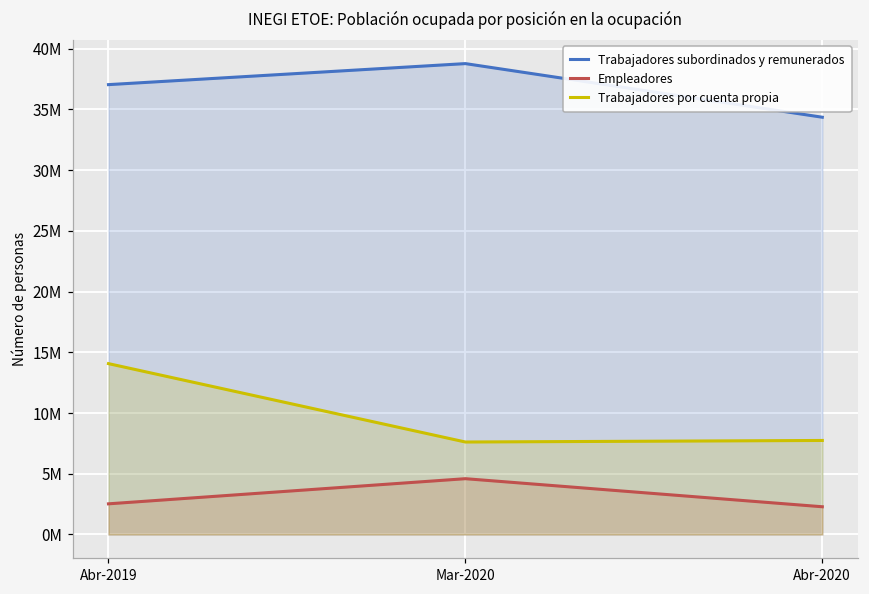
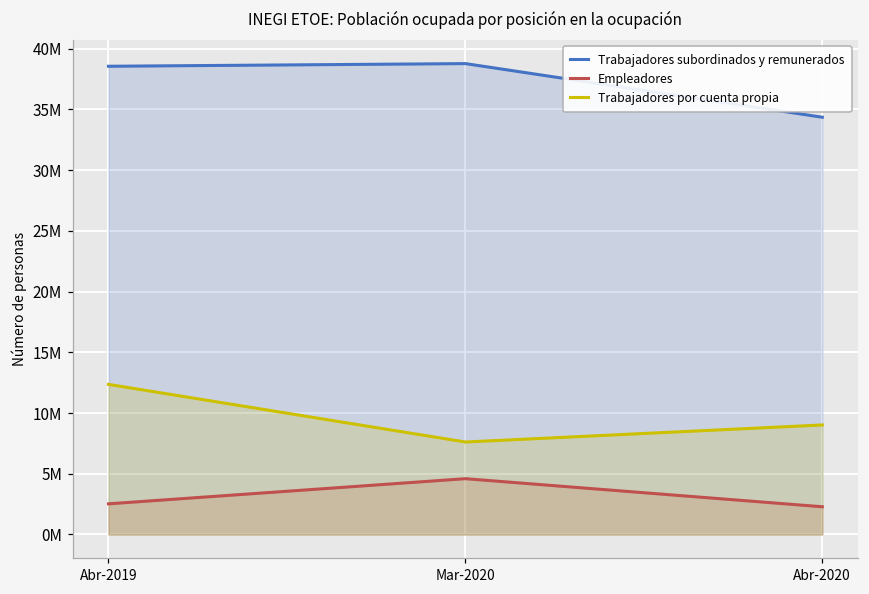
Trabajadores subordinados y remunerados, Abr-2019: 37000000 -> 38500000
Trabajadores por cuenta propia, Abr-2019: 14100000 -> 12400000
Trabajadores por cuenta propia, Abr-2020: 7700000 -> 9000000
